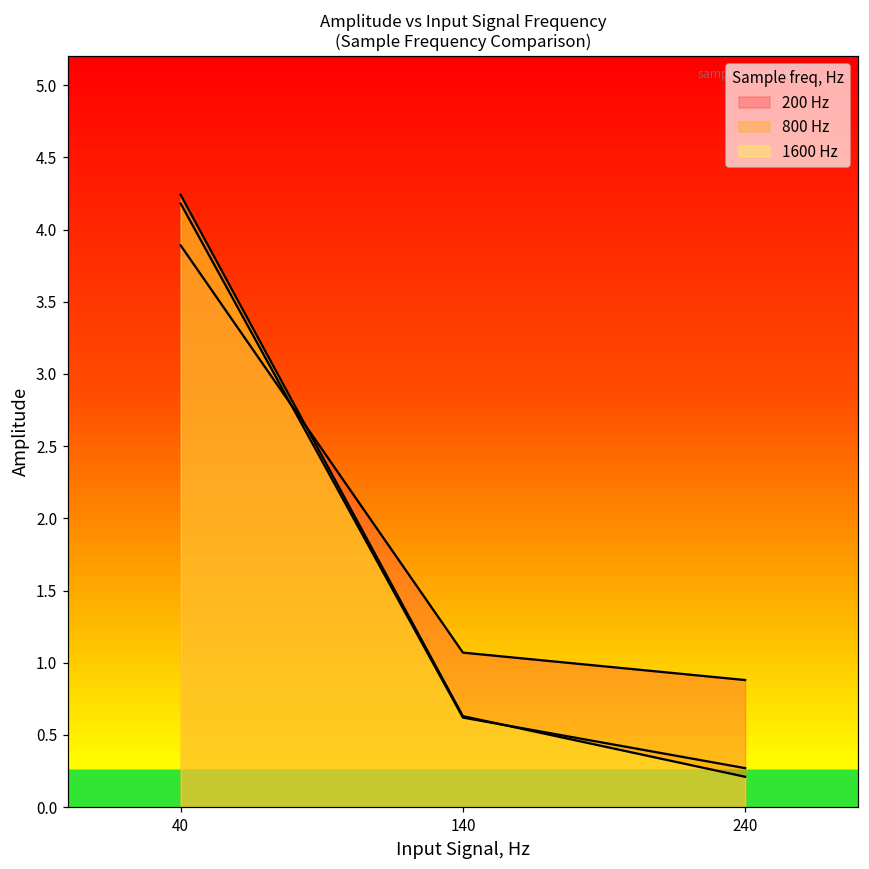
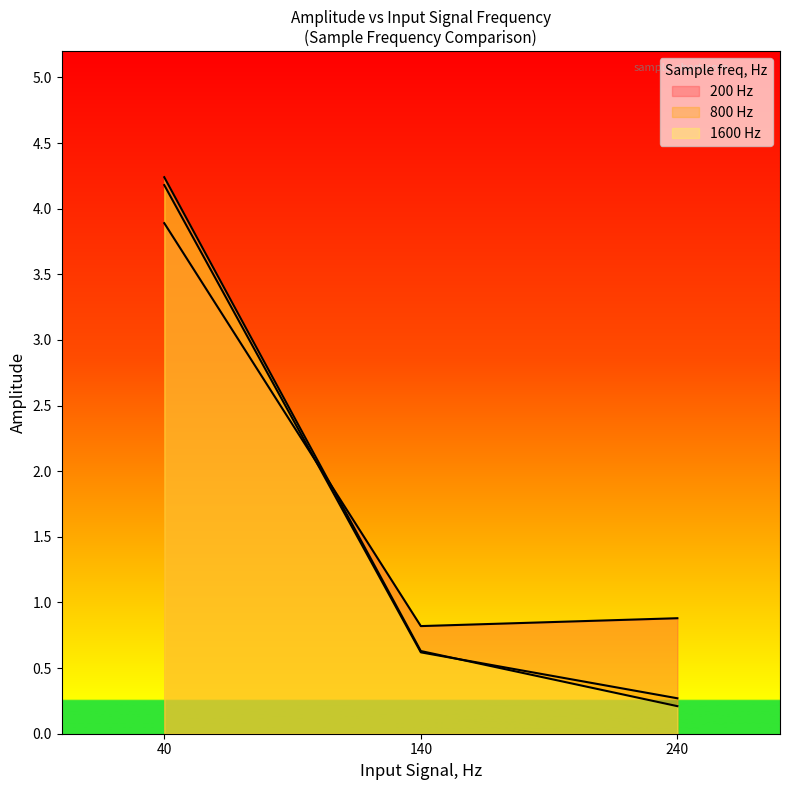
200 Hz, 140: 1.07 -> 0.82
